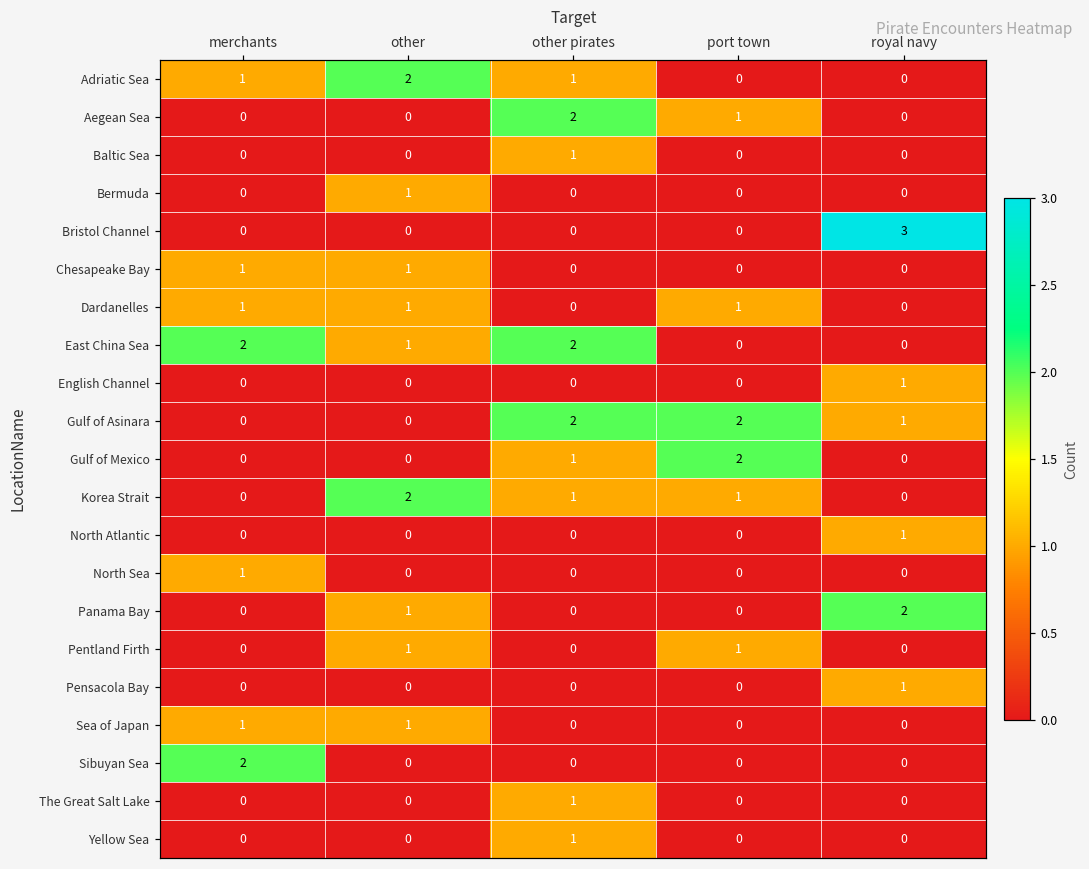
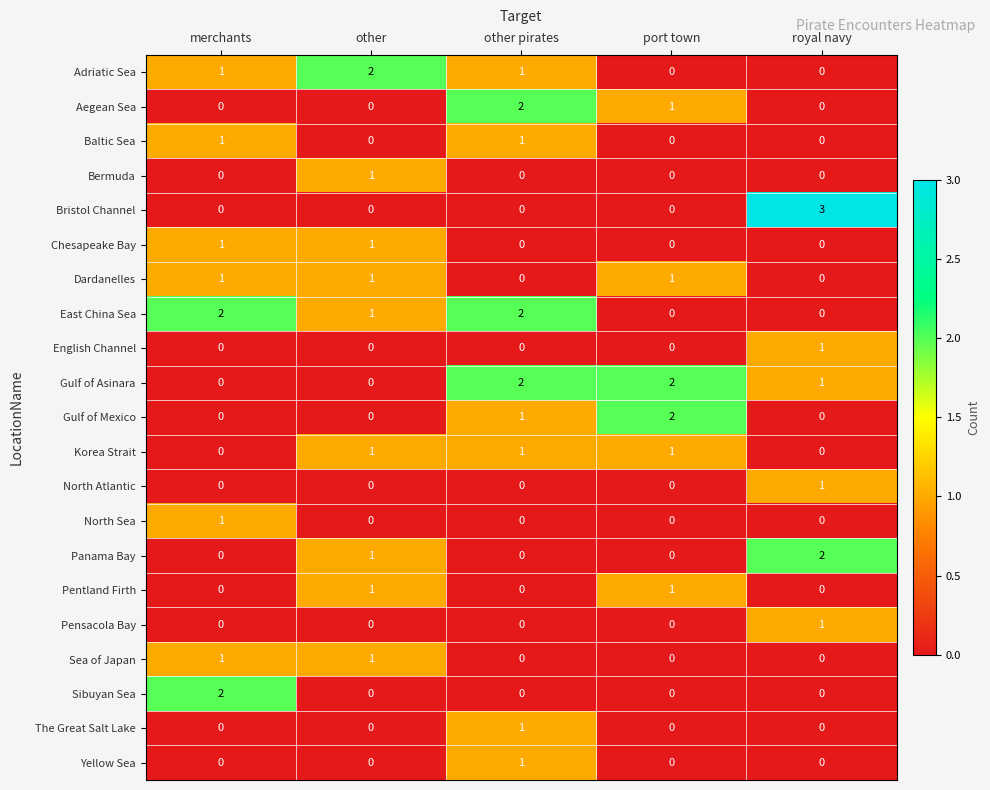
Baltic Sea, merchants: 0 -> 1
Korea Strait, other: 2 -> 1
